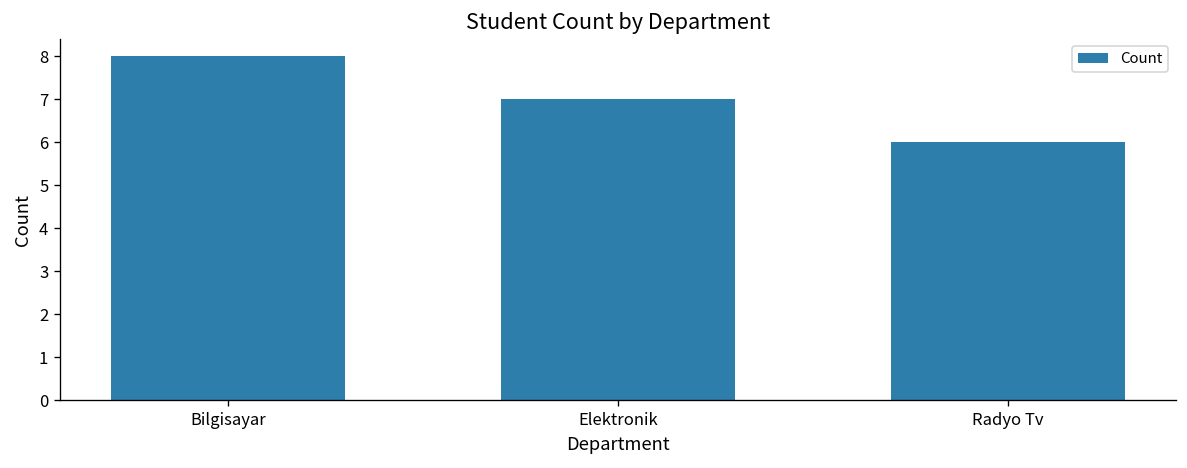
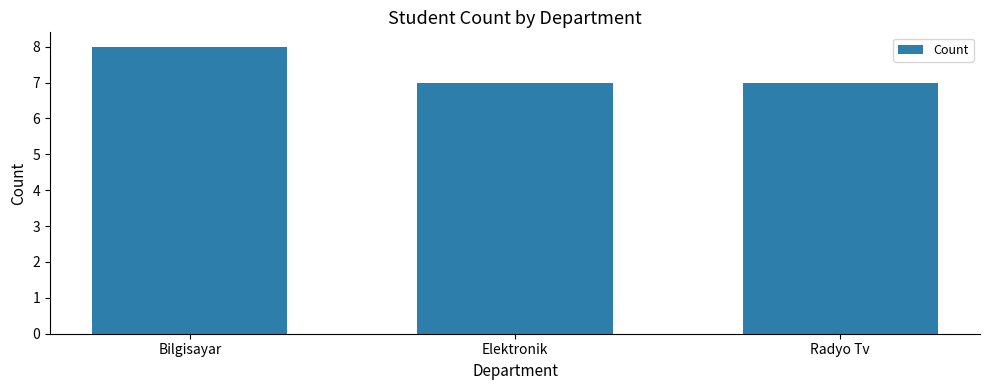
Radyo Tv: 6 -> 7
